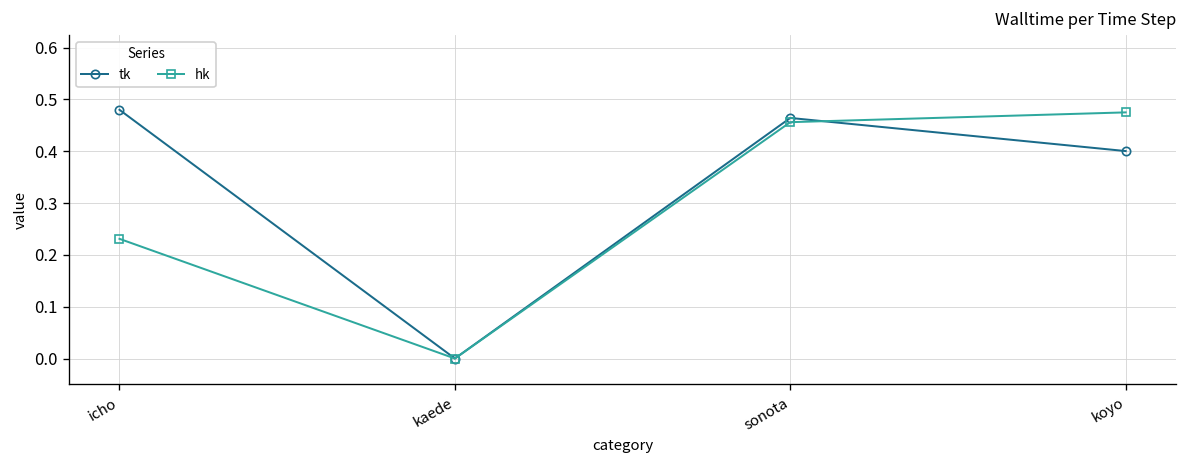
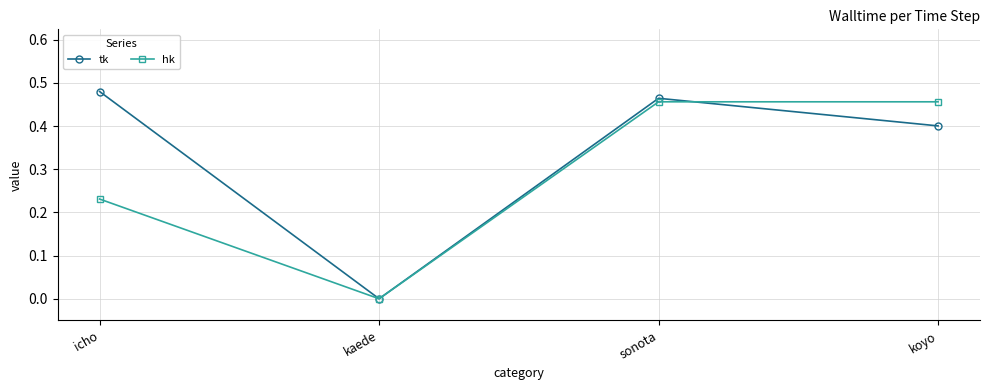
hk, koyo: 0.48 -> 0.46
